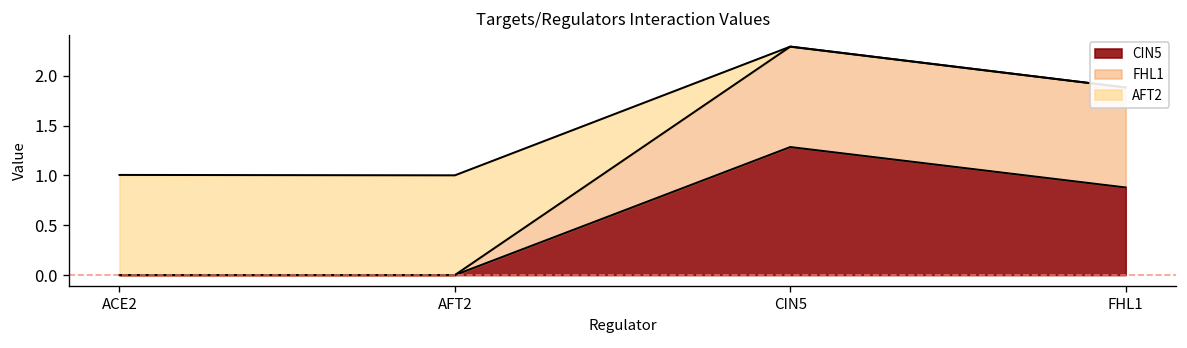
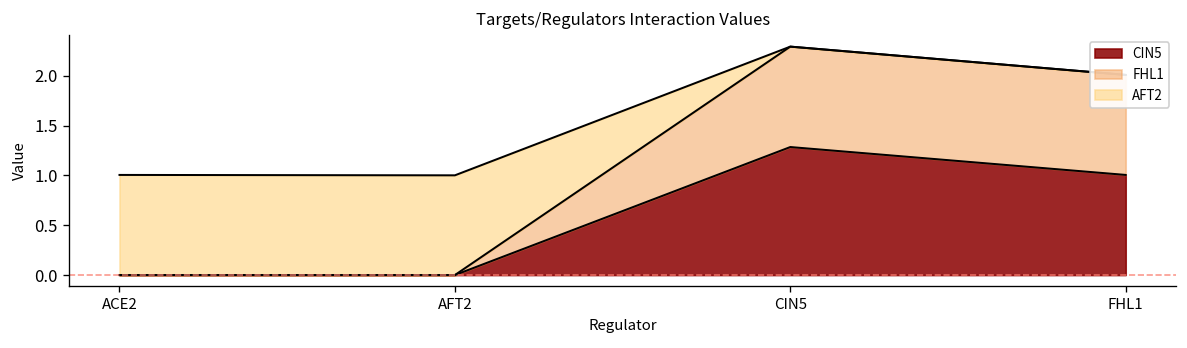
CIN5, FHL1: 0.9 -> 1.0
